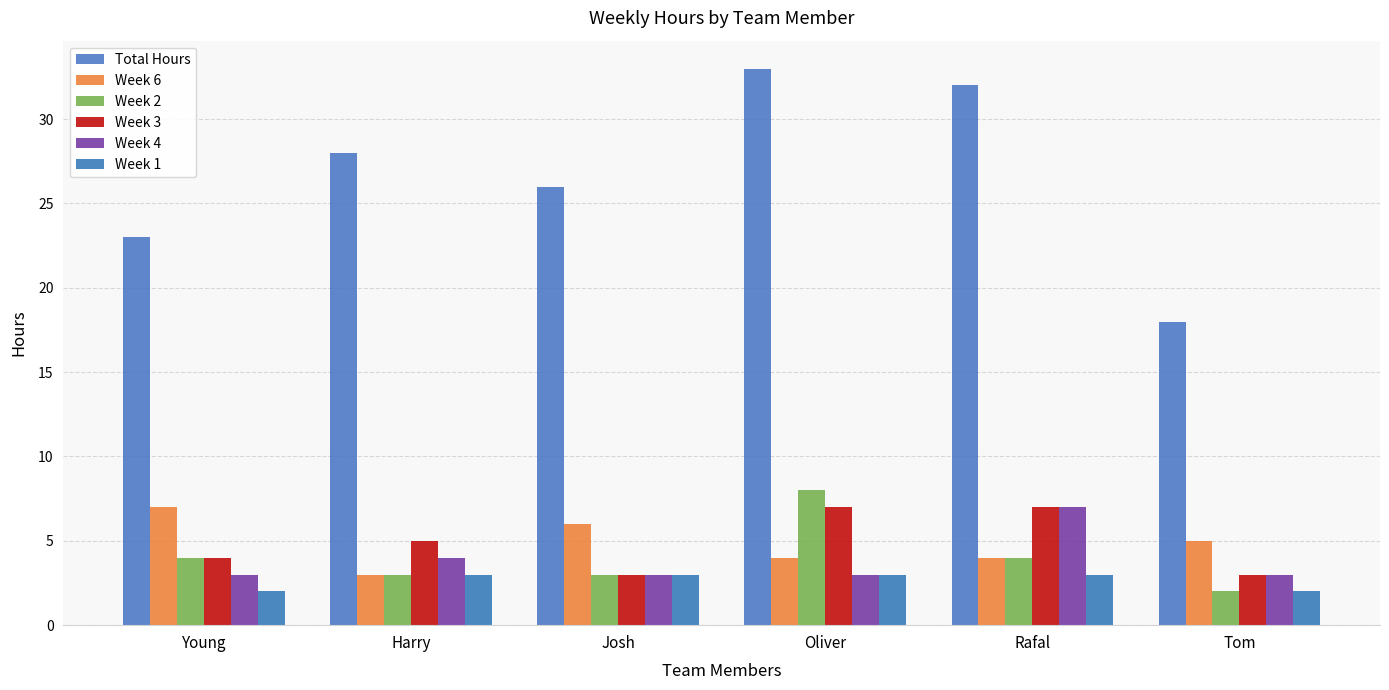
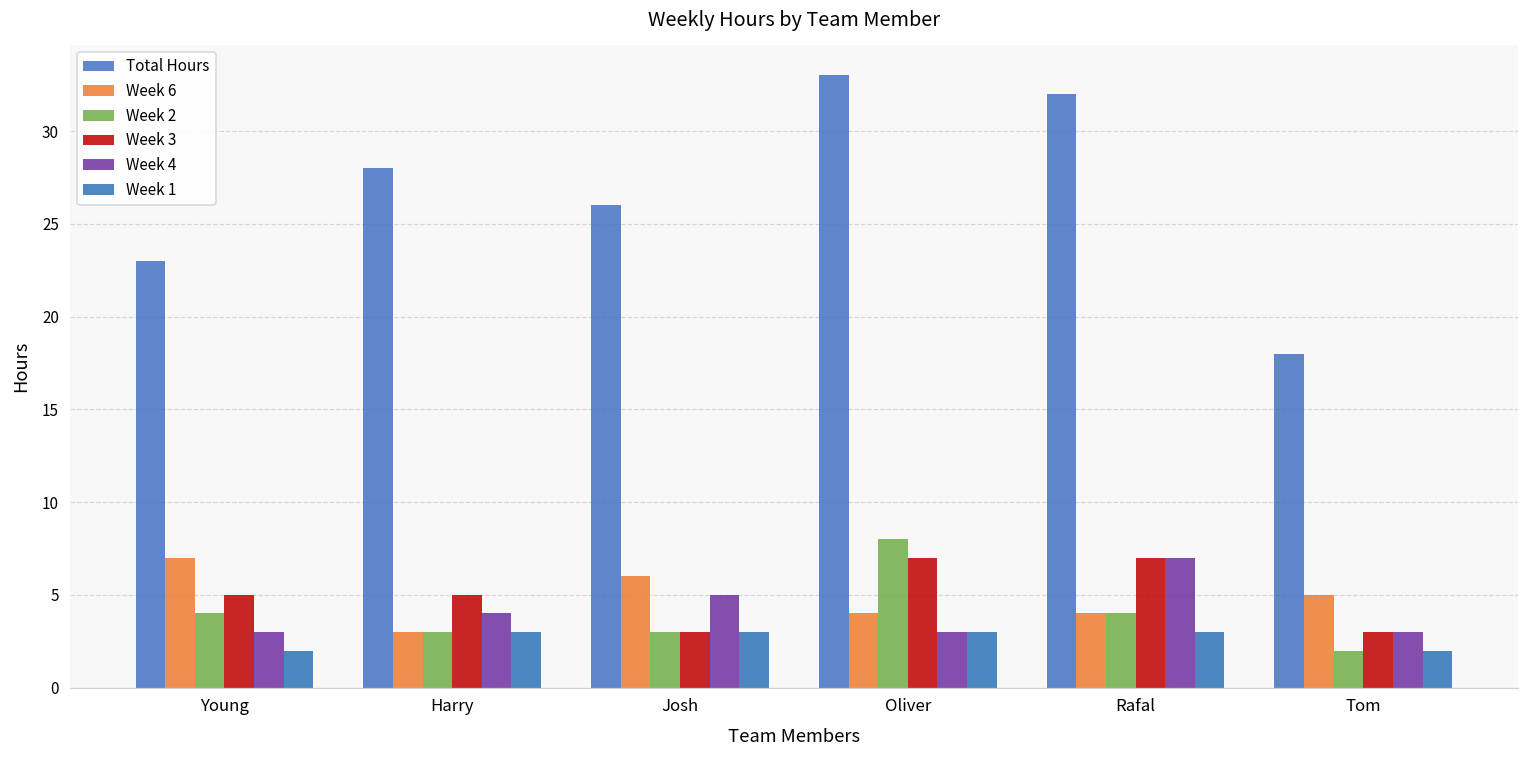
Week 3, Young: 4 -> 5
Week 4, Josh: 3 -> 5
